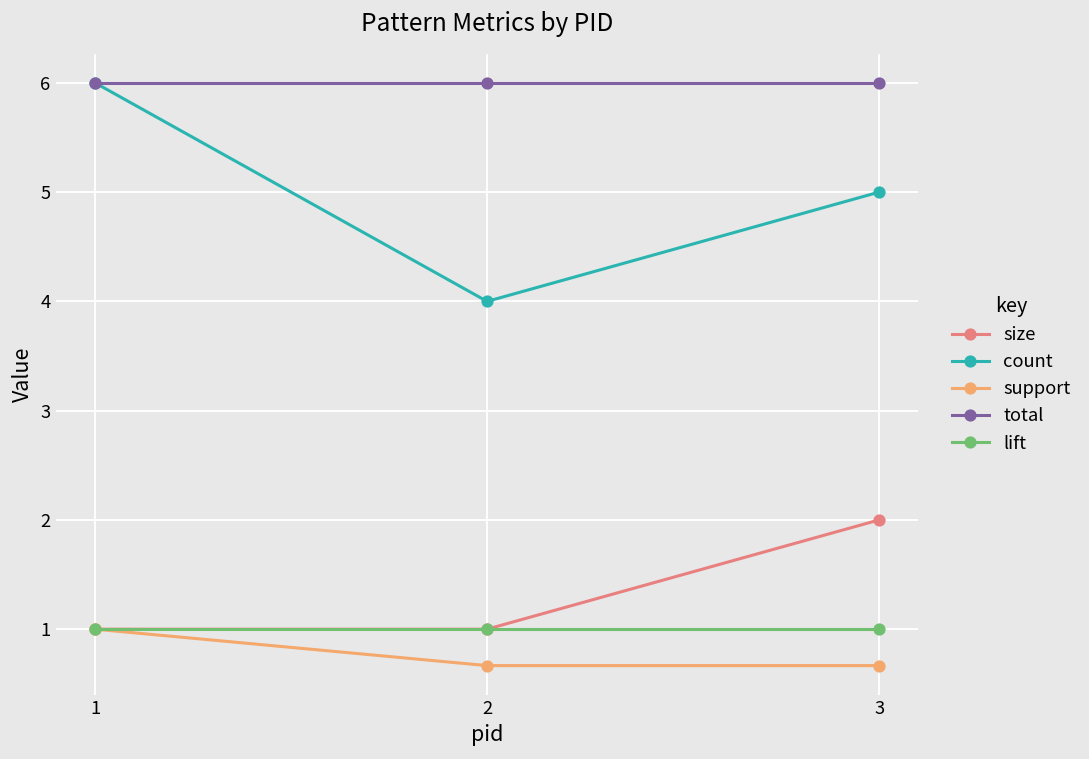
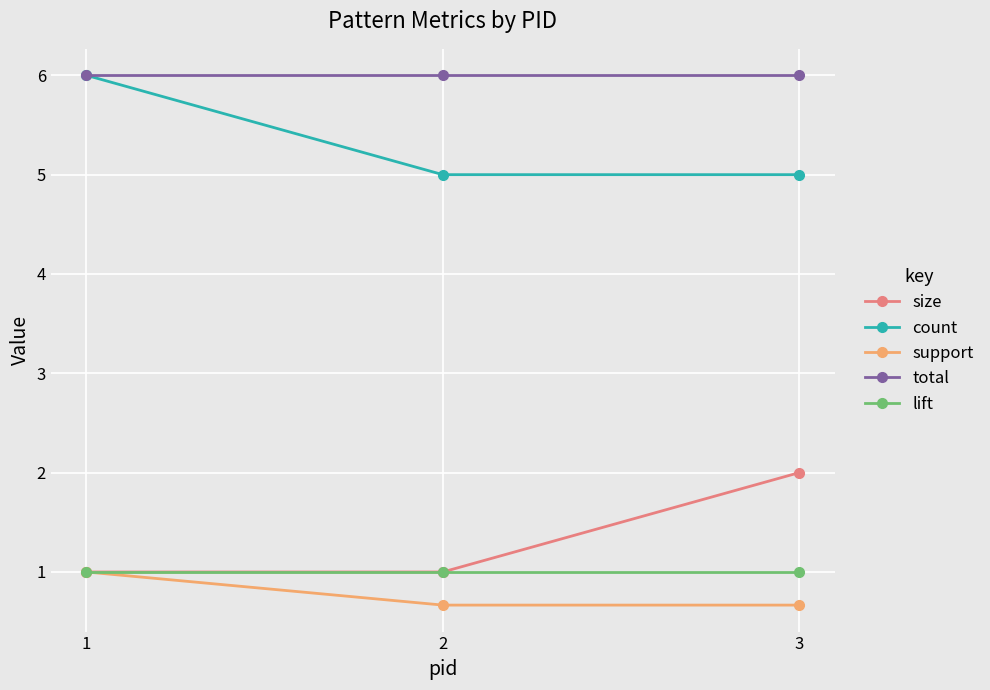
count, 2: 4 -> 5
